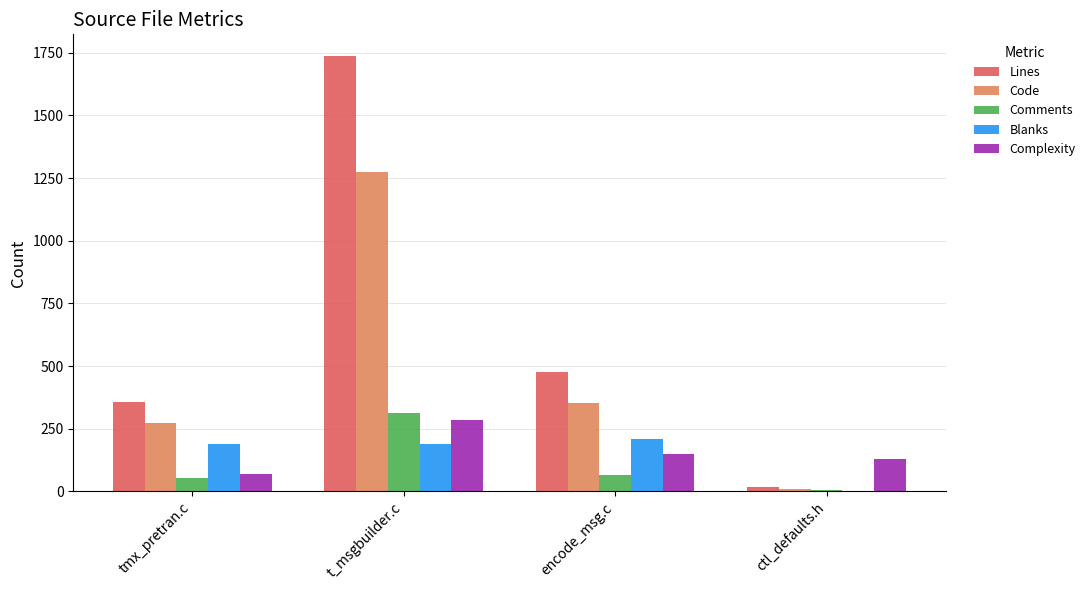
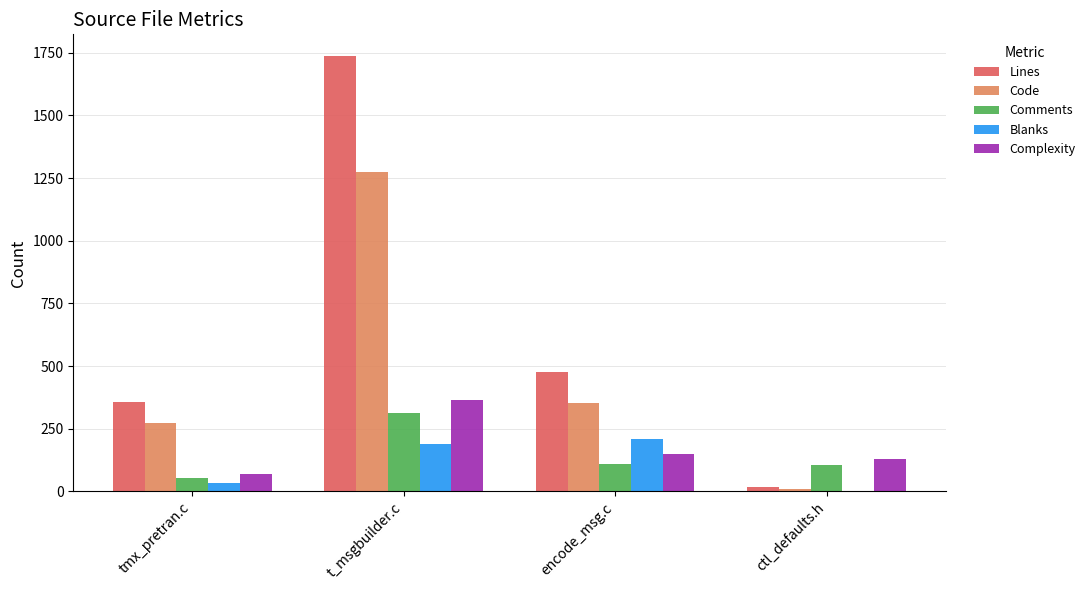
Blanks, tmx_pretran.c: 190 -> 30
Complexity, t_msgbuilder.c: 290 -> 360
Comments, encode_msg.c: 70 -> 110
Comments, ctl_defaults.h: 0 -> 100
